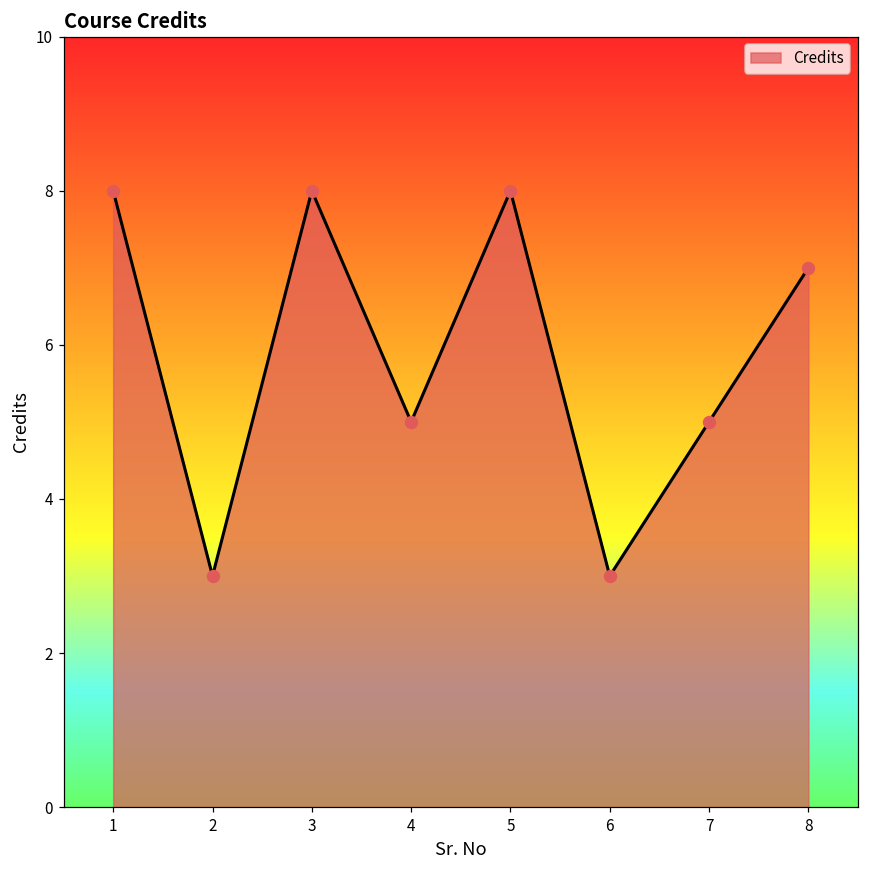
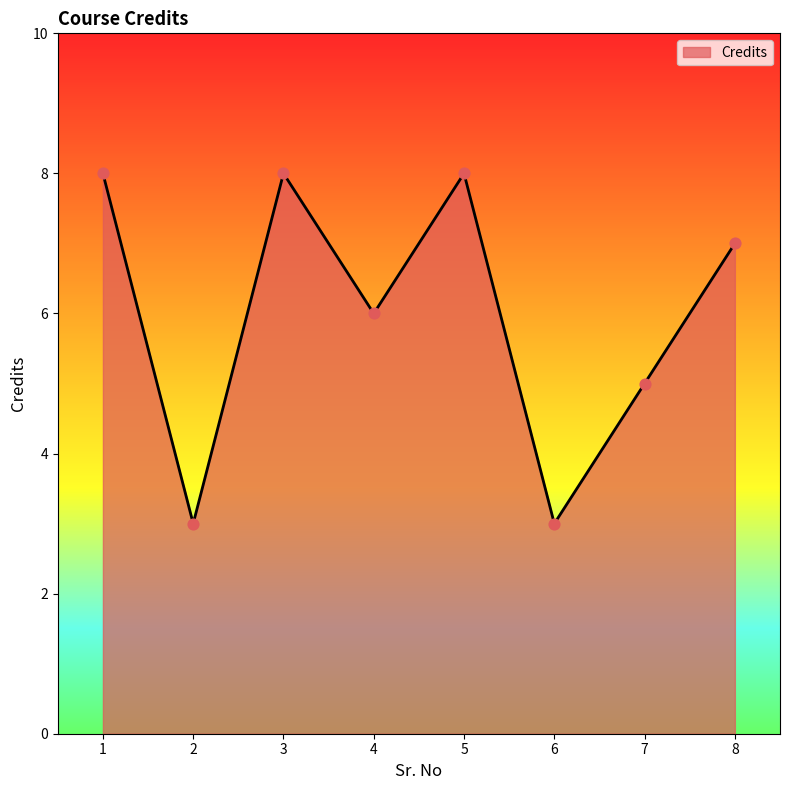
4: 5 -> 6
